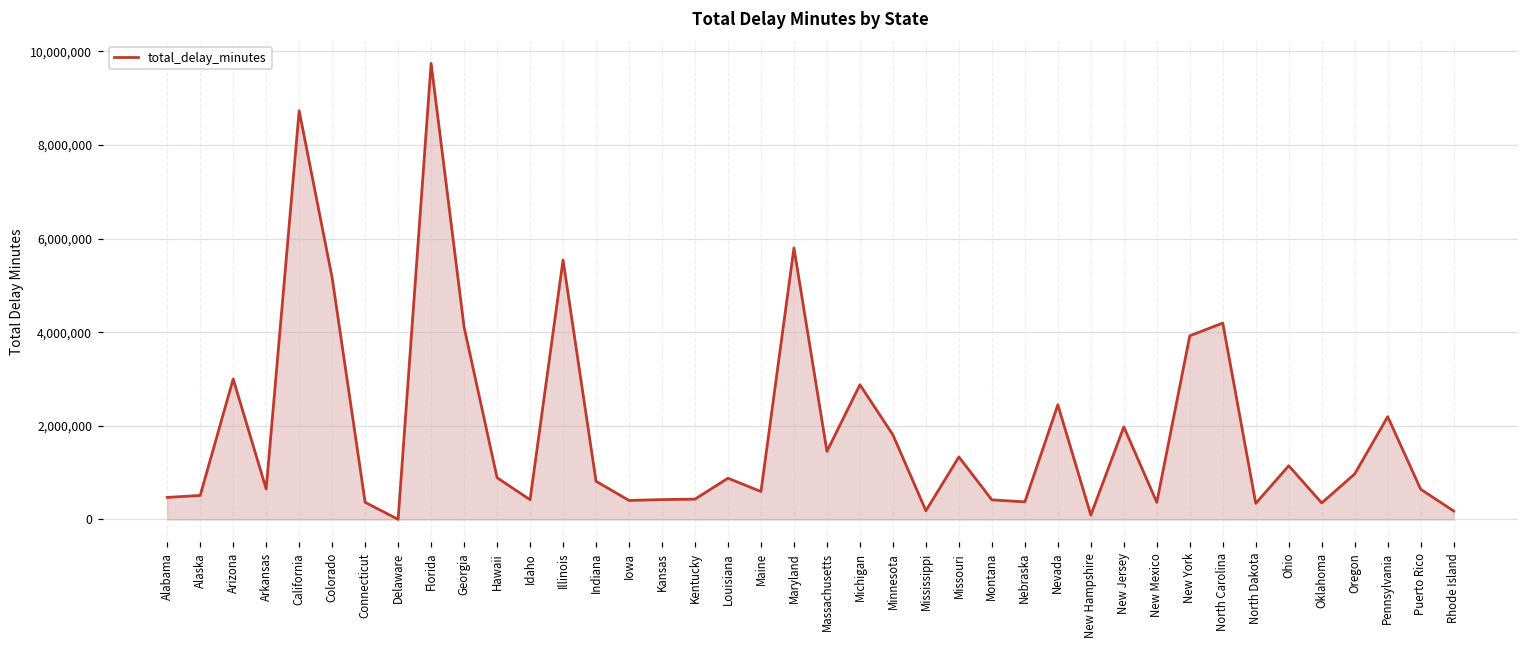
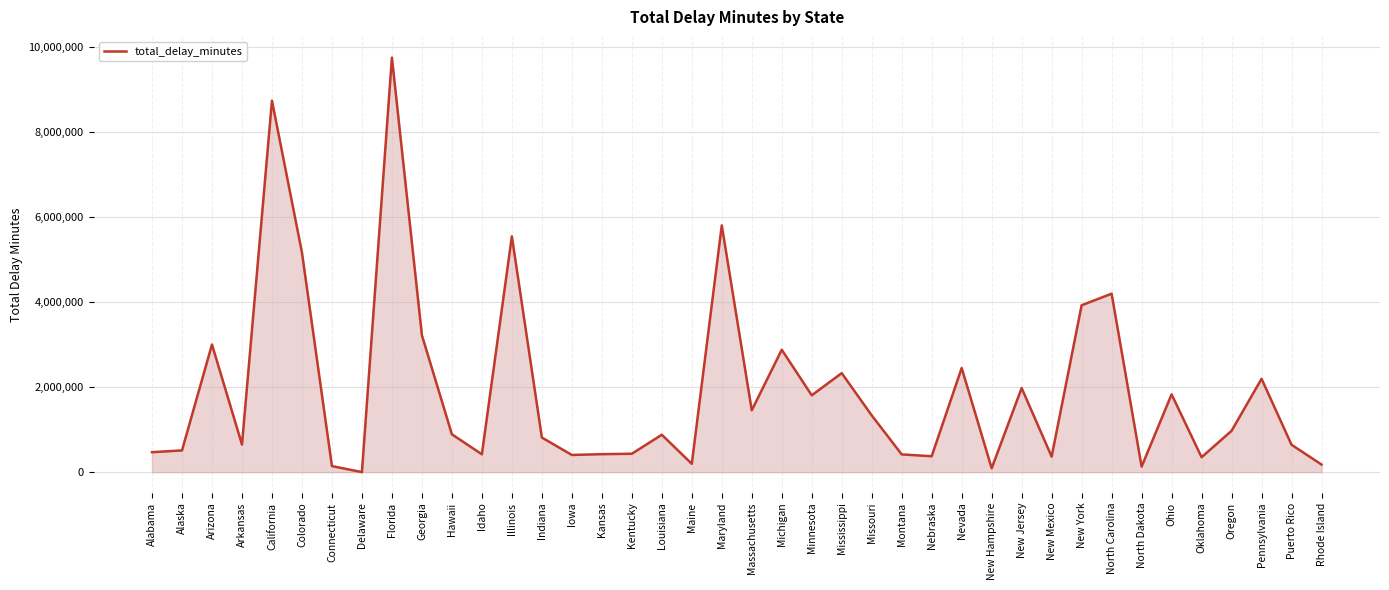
Connecticut: 400,000 -> 100,000
Georgia: 4,100,000 -> 3,200,000
Maine: 600,000 -> 200,000
Mississippi: 200,000 -> 2,300,000
North Dakota: 300,000 -> 100,000
Ohio: 1,100,000 -> 1,800,000
